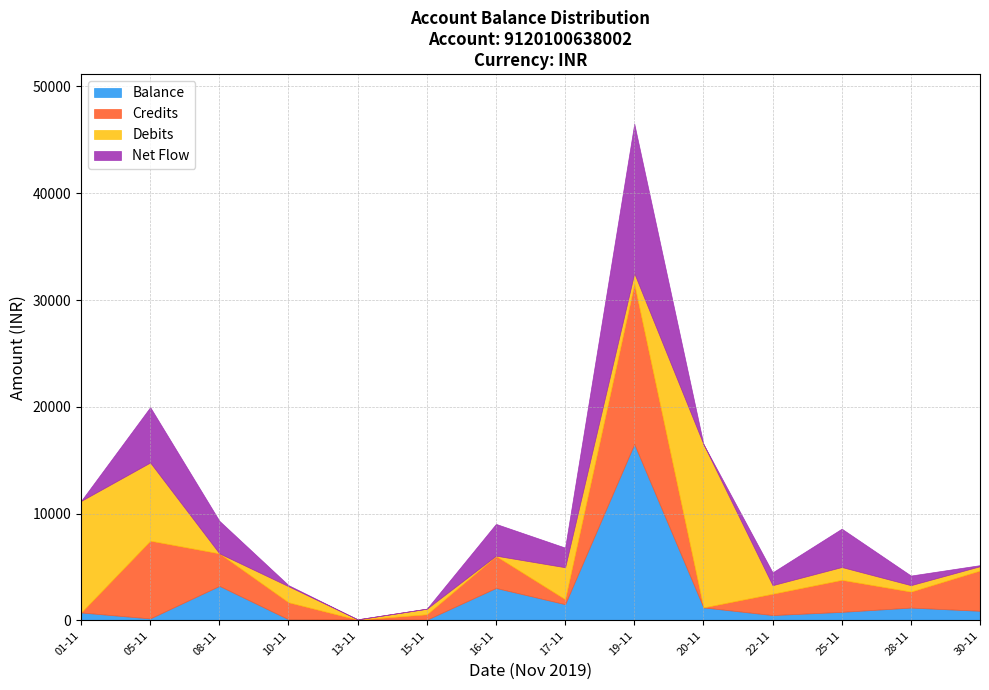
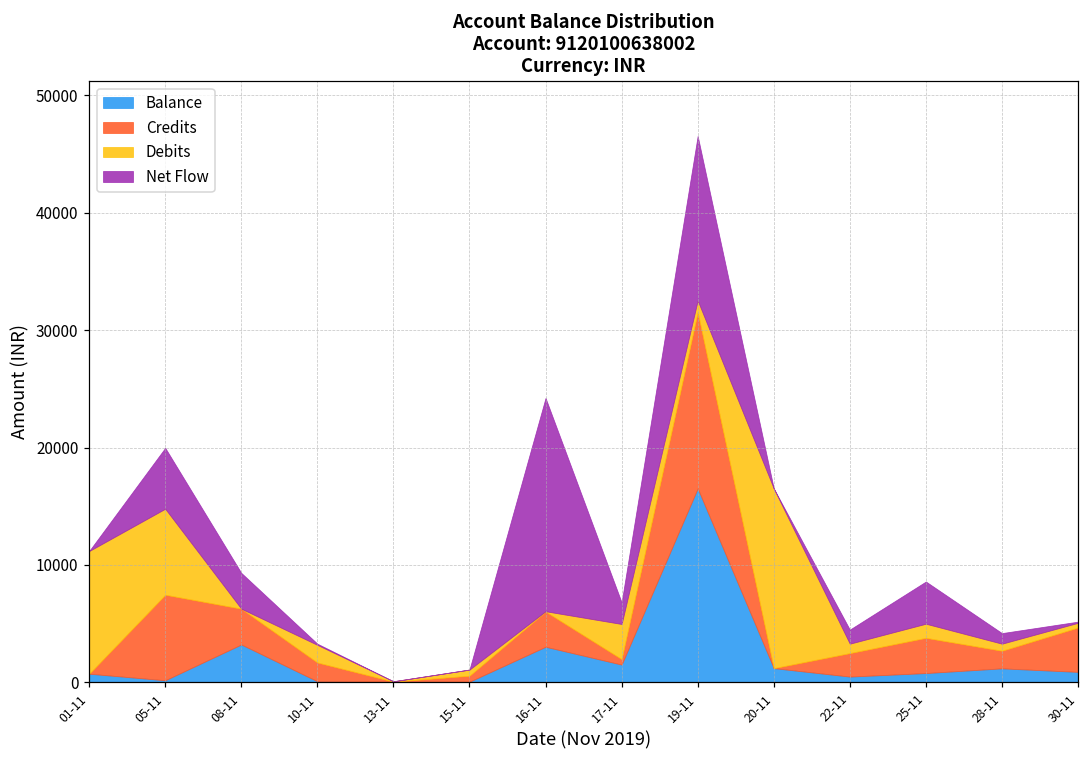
Net Flow, 16-11: 3000 -> 18200
